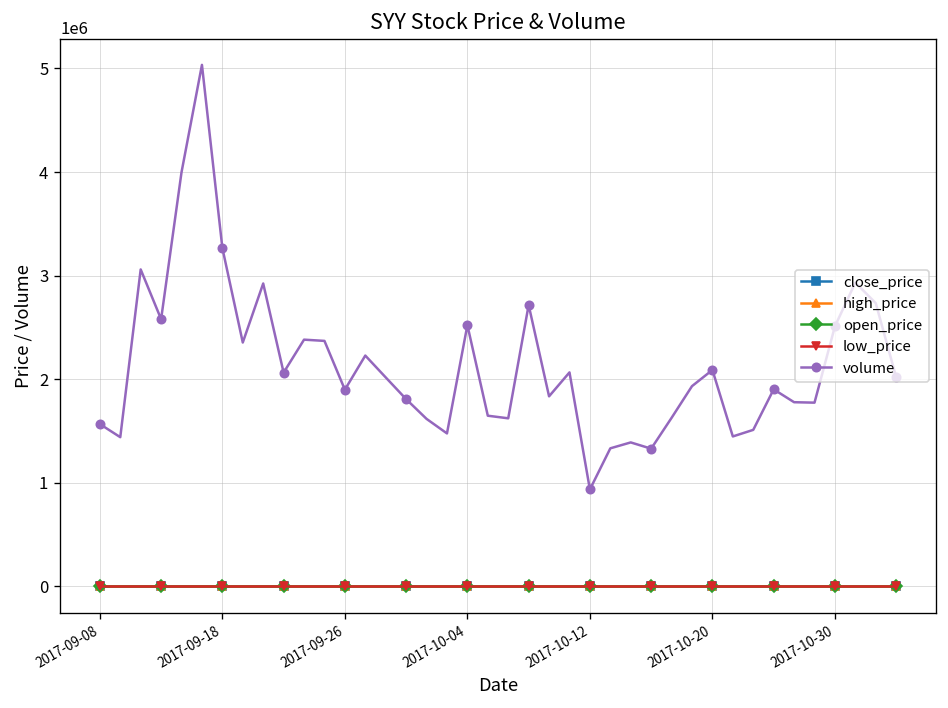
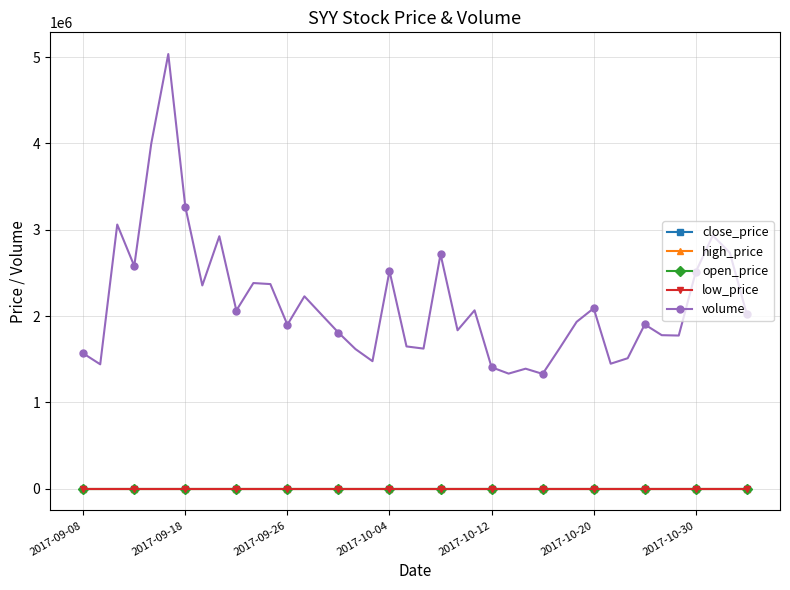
volume, 2017-10-12: 900000 -> 1400000
